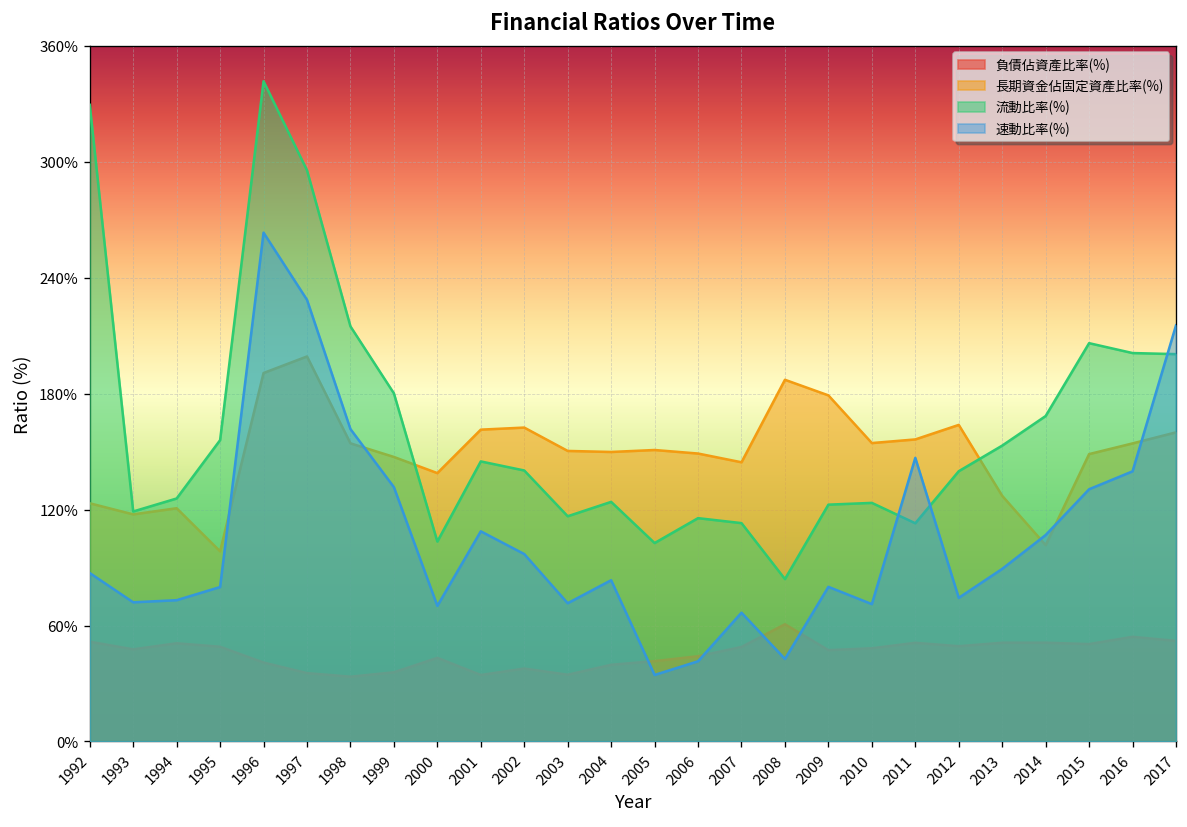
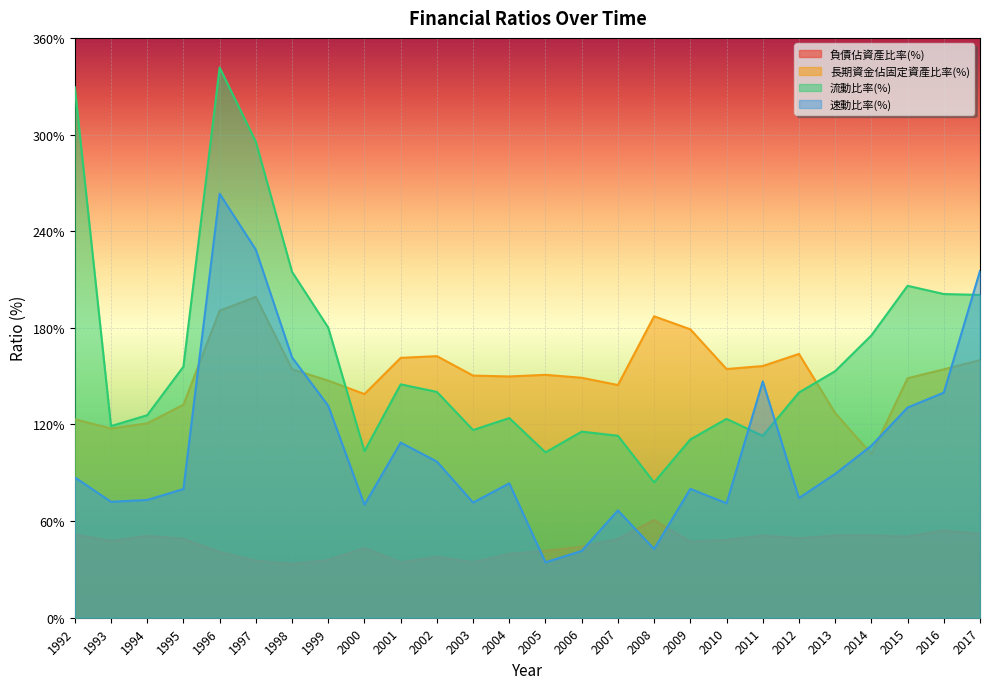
長期資金佔固定資產比率(%), 1995: 98% -> 132%
流動比率(%), 2009: 123% -> 111%
流動比率(%), 2014: 168% -> 175%
